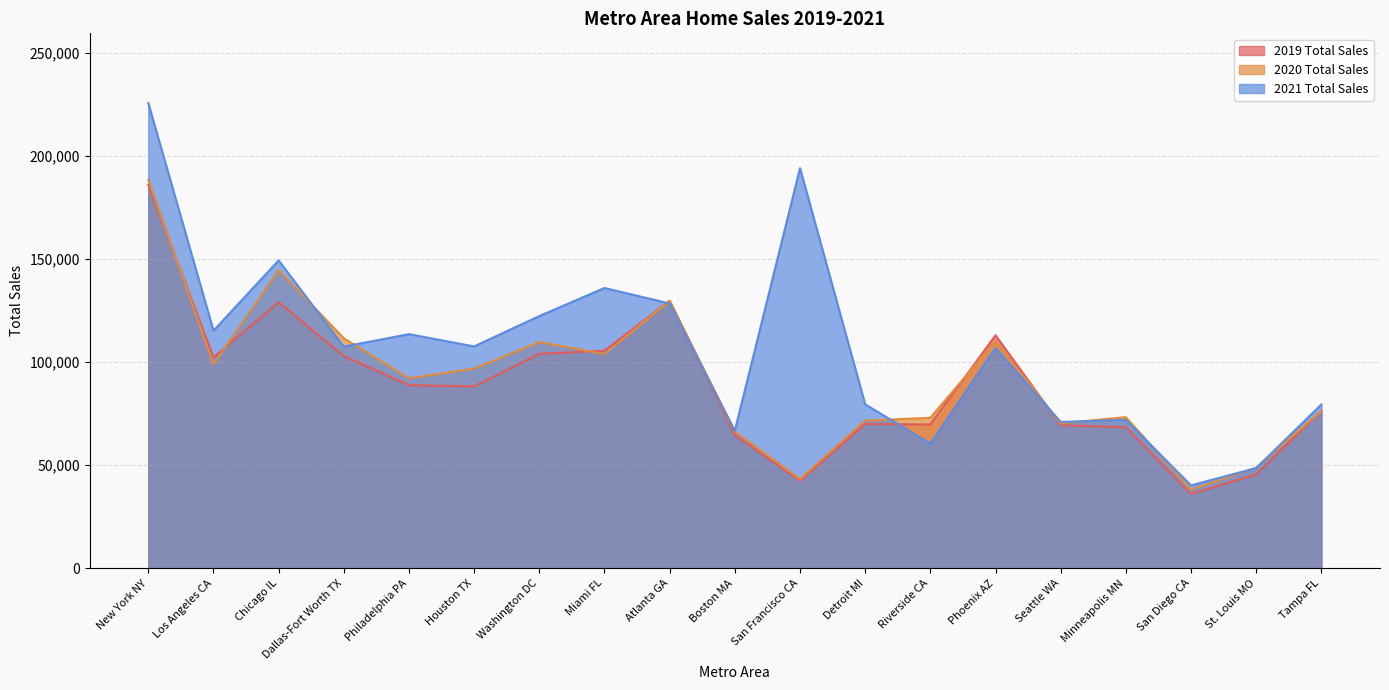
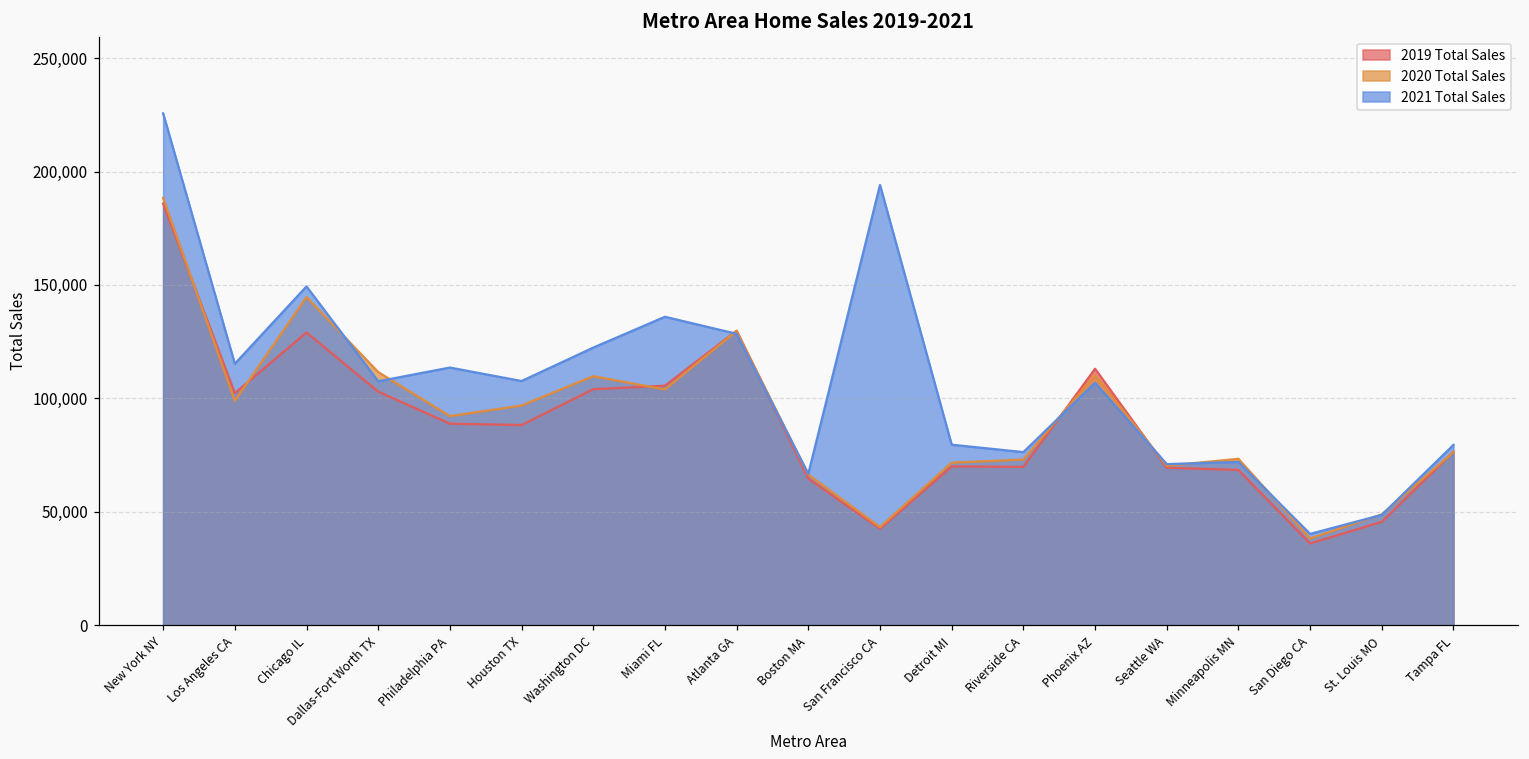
2021 Total Sales, Riverside CA: 60,000 -> 76,000
